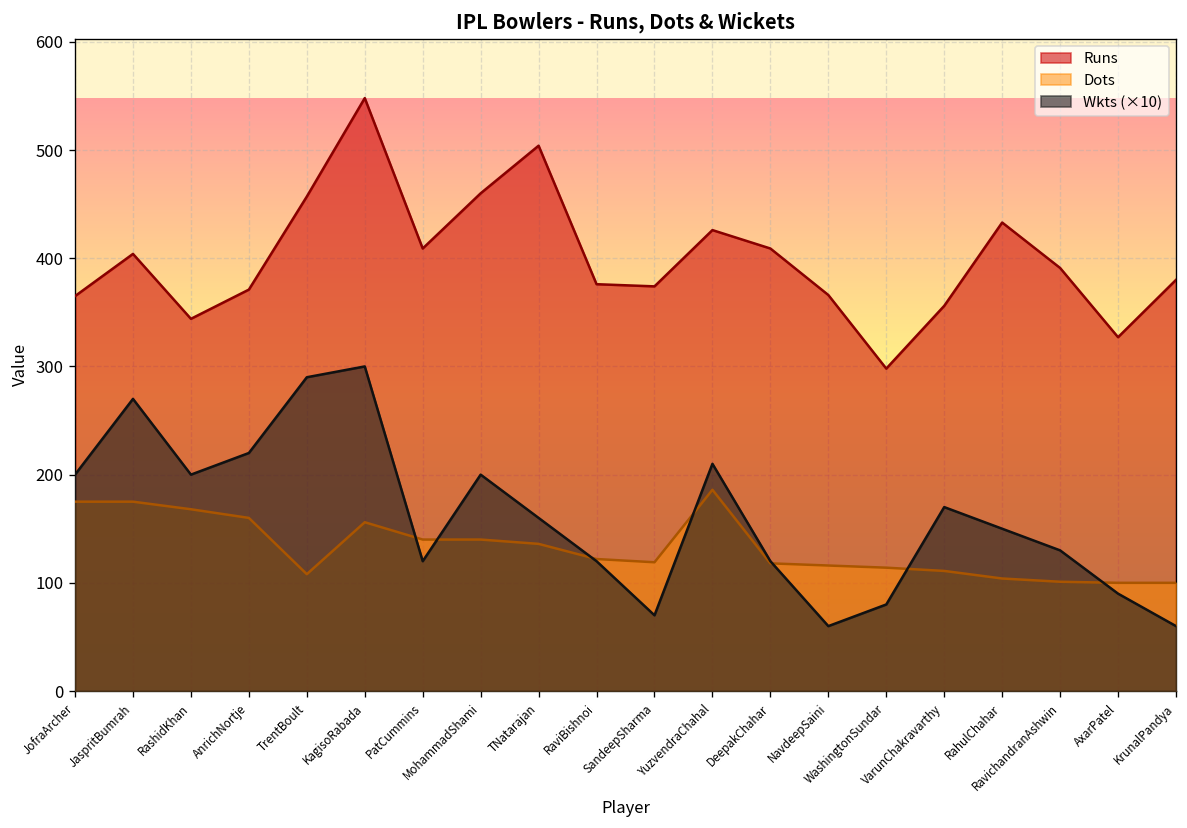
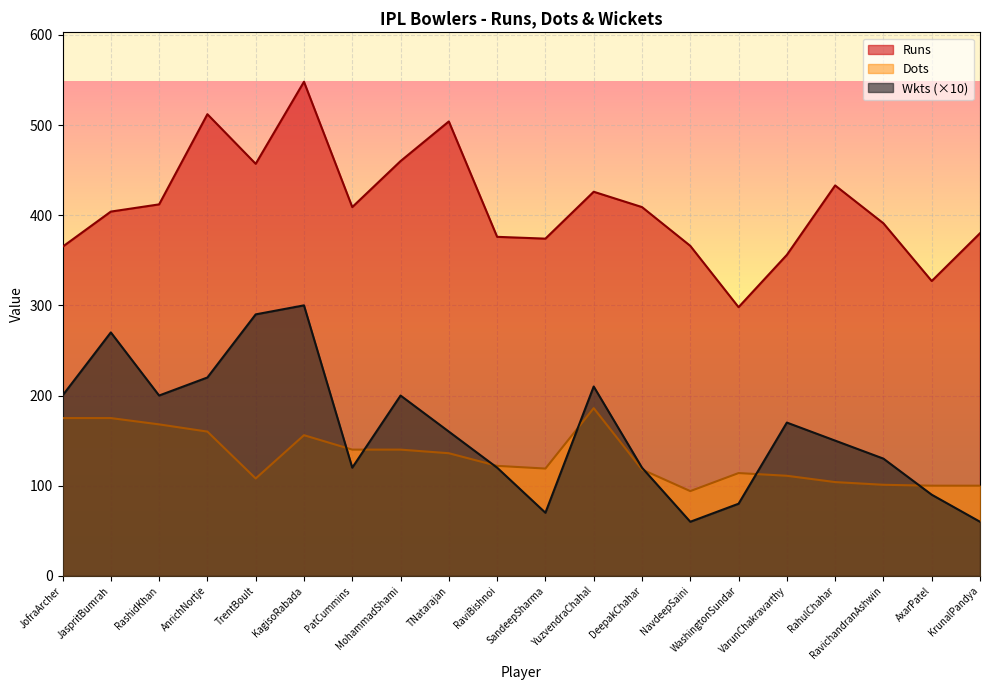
Runs, RashidKhan: 340 -> 410
Runs, AnrichNortje: 370 -> 510
Dots, NavdeepSaini: 120 -> 90
